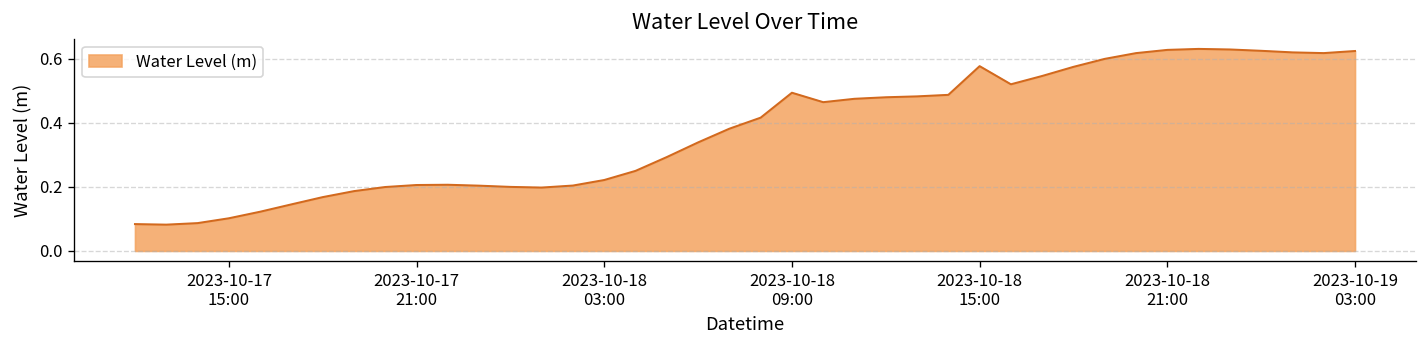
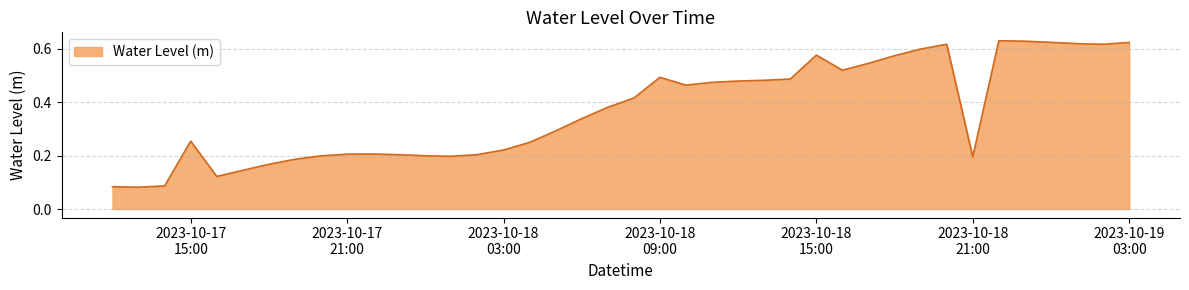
2023-10-17 15:00: 0.10 -> 0.25
2023-10-18 21:00: 0.63 -> 0.20
